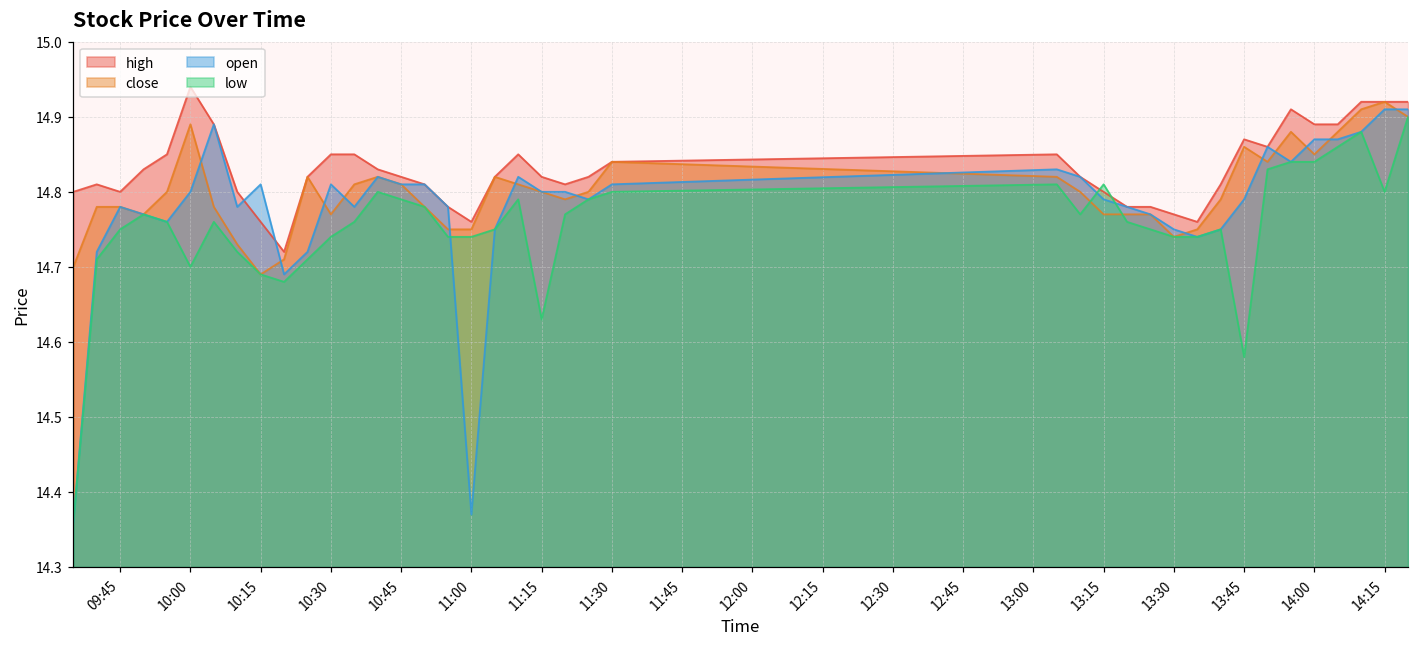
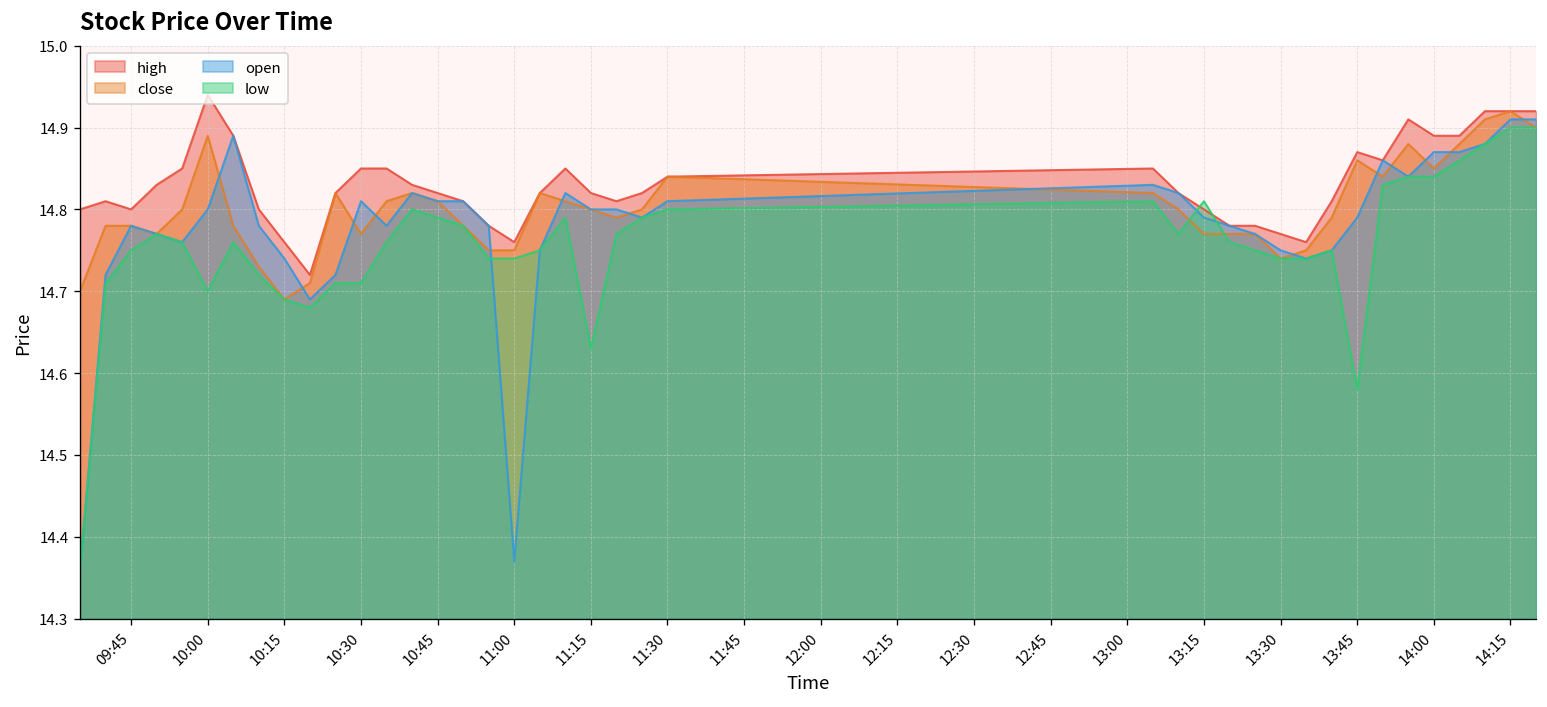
open, 10:15: 14.81 -> 14.74
low, 10:30: 14.74 -> 14.71
low, 14:15: 14.8 -> 14.9
